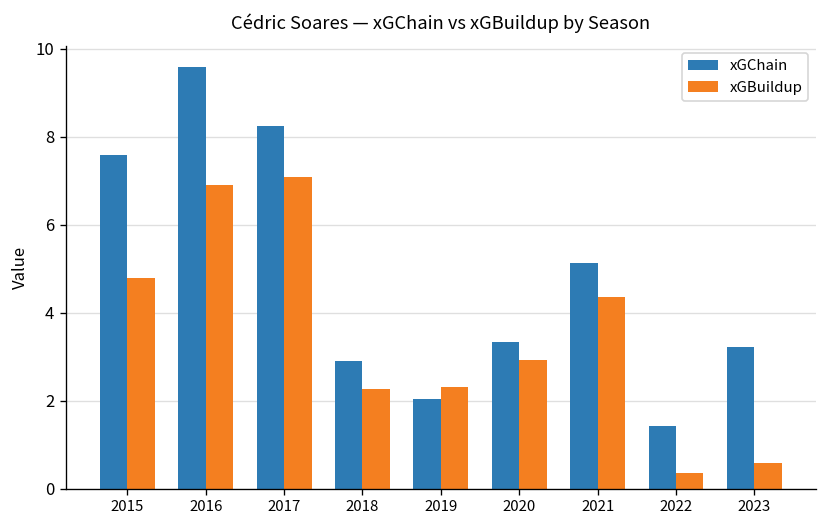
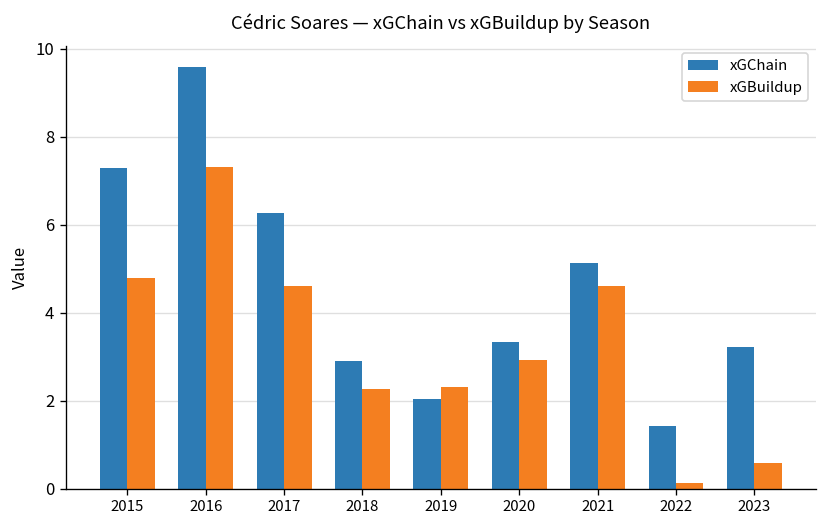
xGChain, 2015: 7.6 -> 7.3
xGBuildup, 2016: 6.9 -> 7.3
xGChain, 2017: 8.2 -> 6.3
xGBuildup, 2017: 7.1 -> 4.6
xGBuildup, 2021: 4.4 -> 4.6
xGBuildup, 2022: 0.4 -> 0.1
